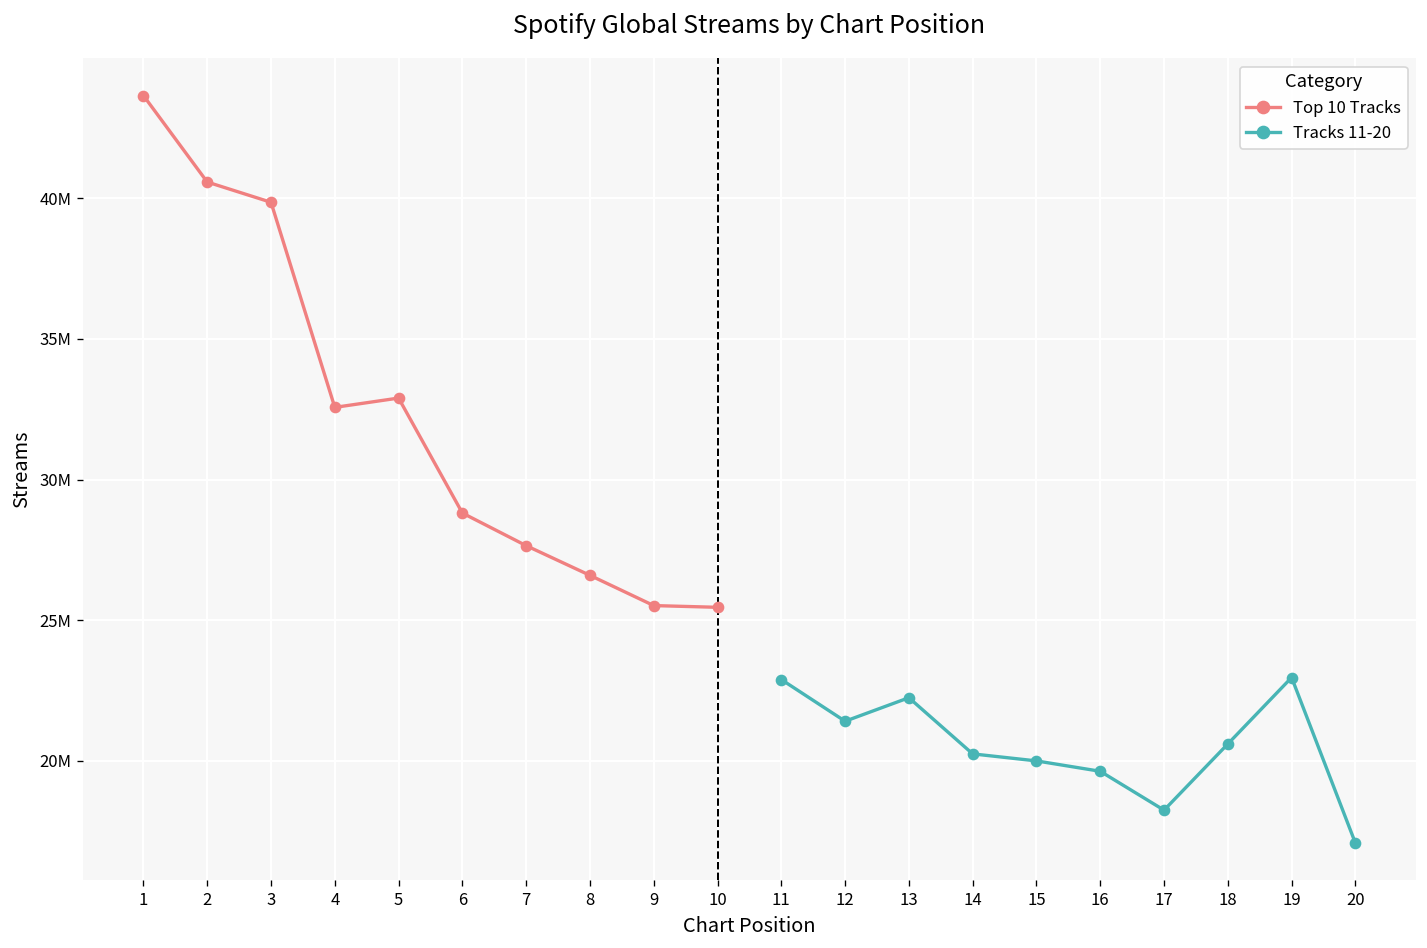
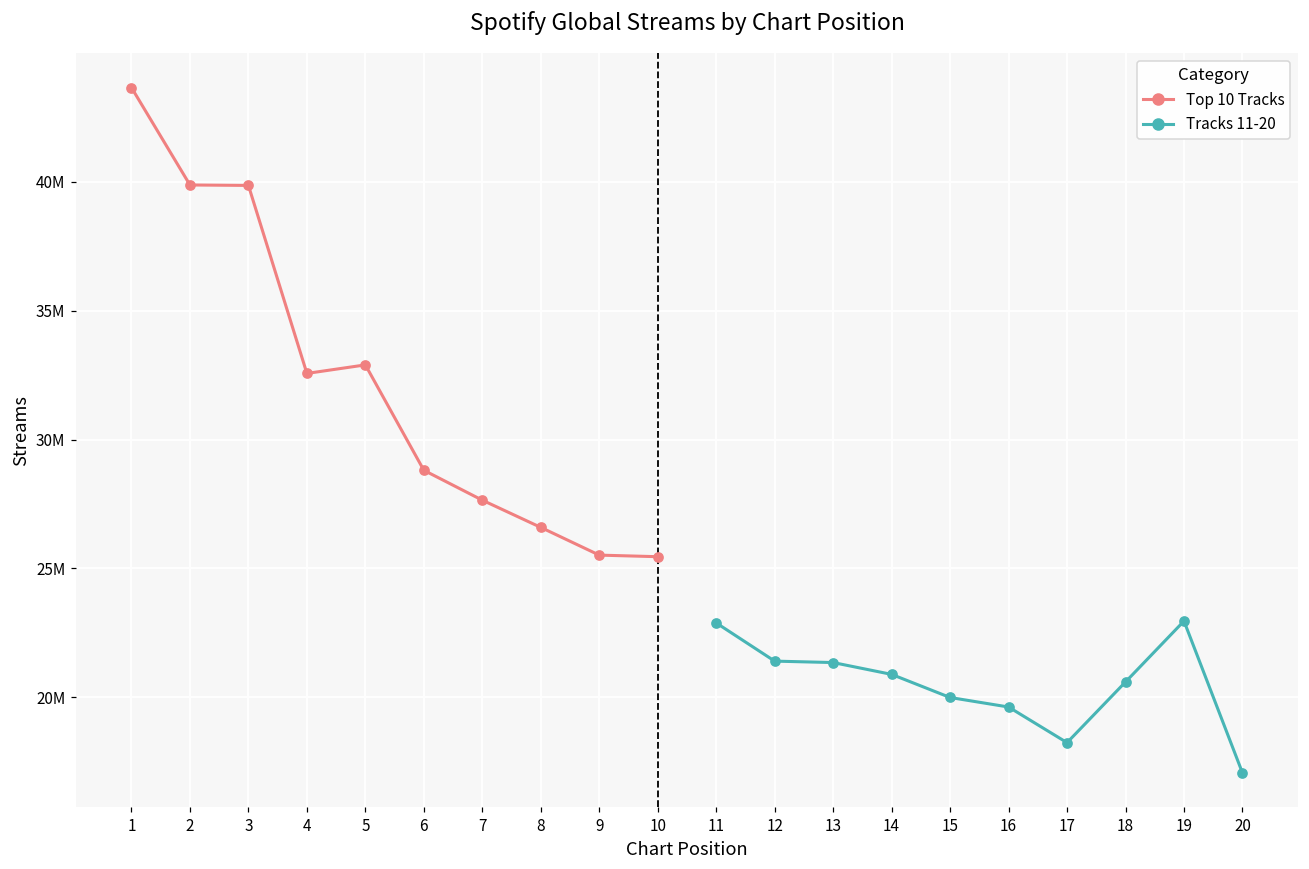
Top 10 Tracks, 2: 40600000 -> 39900000
Tracks 11-20, 13: 22200000 -> 21300000
Tracks 11-20, 14: 20200000 -> 20900000
